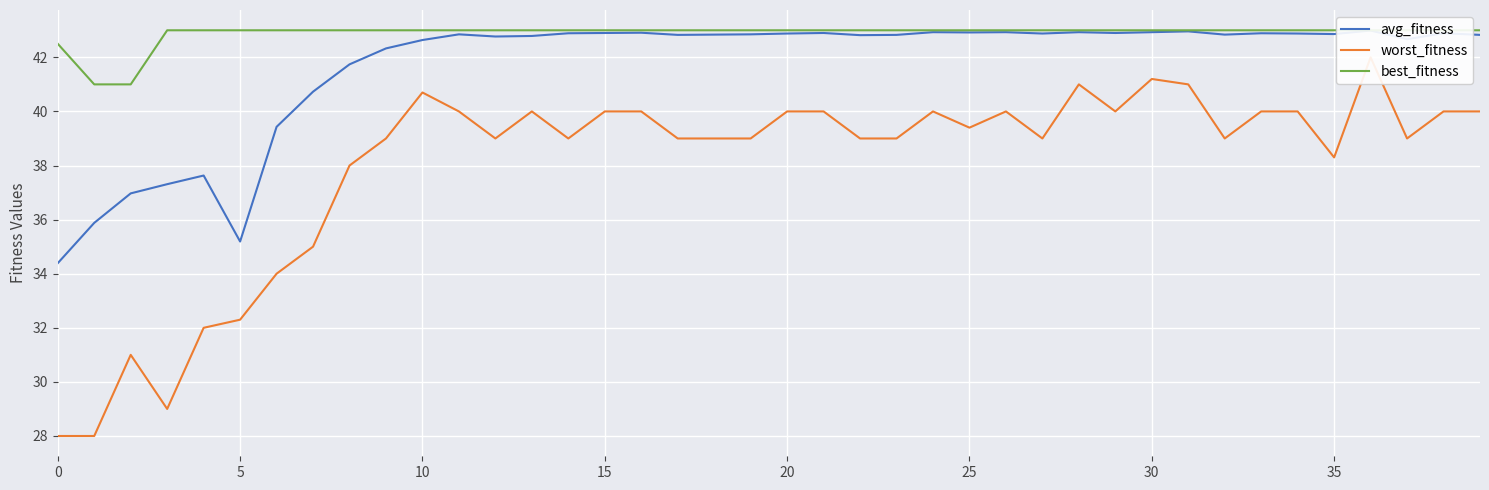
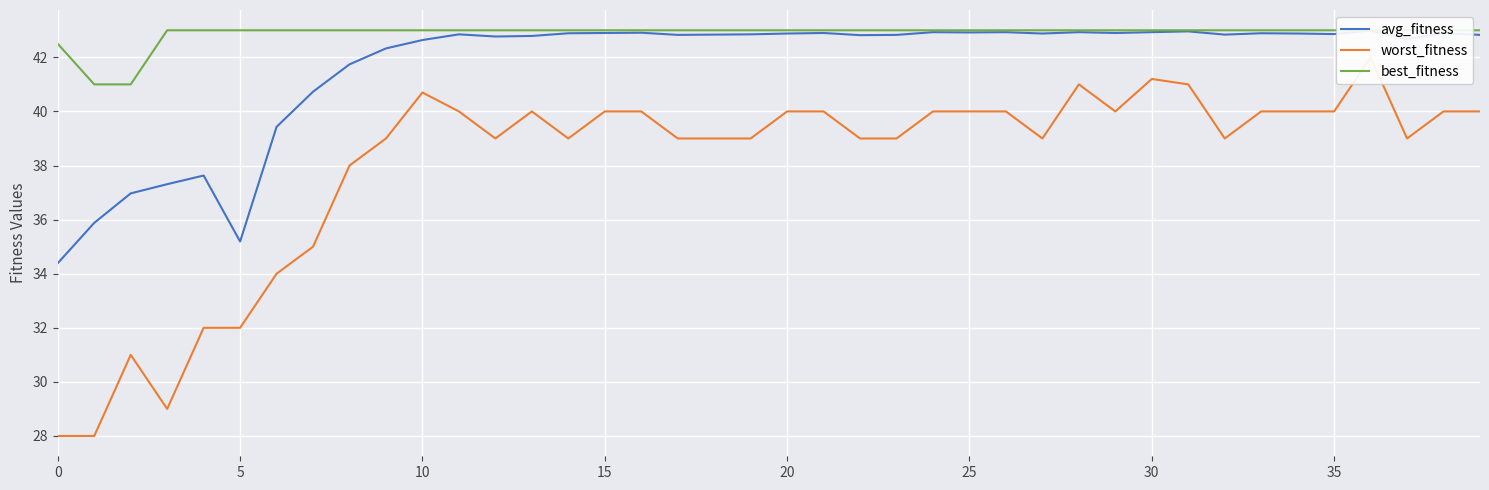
worst_fitness, 5: 32.3 -> 32.0
worst_fitness, 25: 39.4 -> 40.0
worst_fitness, 35: 38.3 -> 40.0
